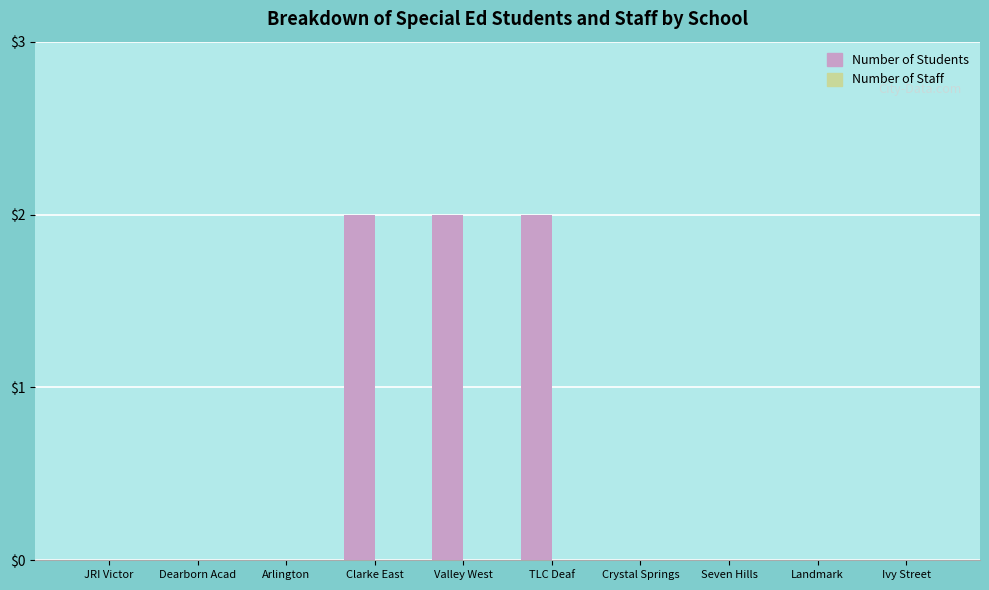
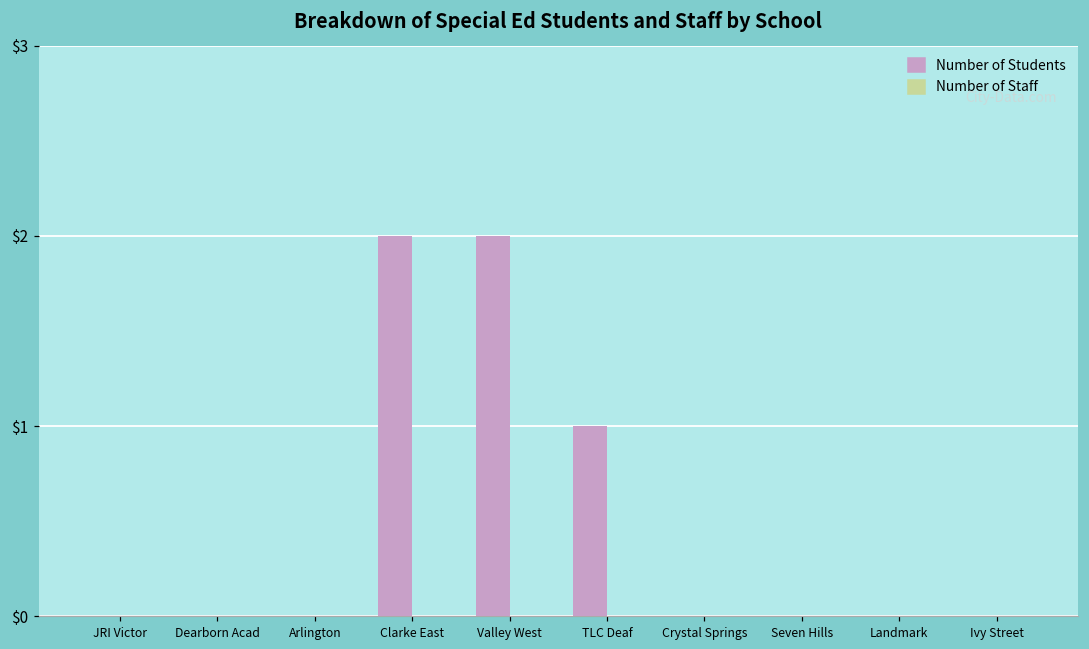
Number of Students, TLC Deaf: $2 -> $1
